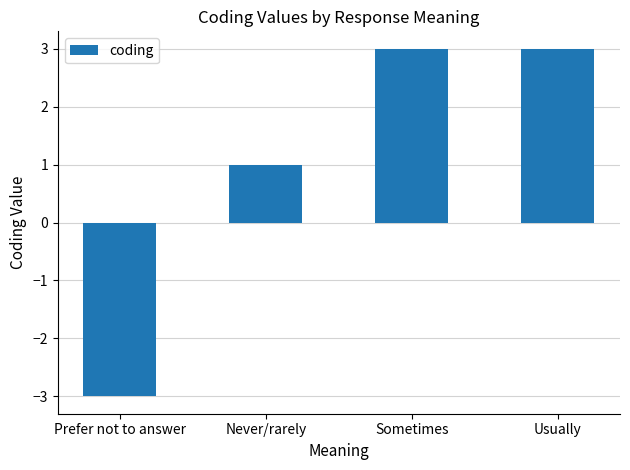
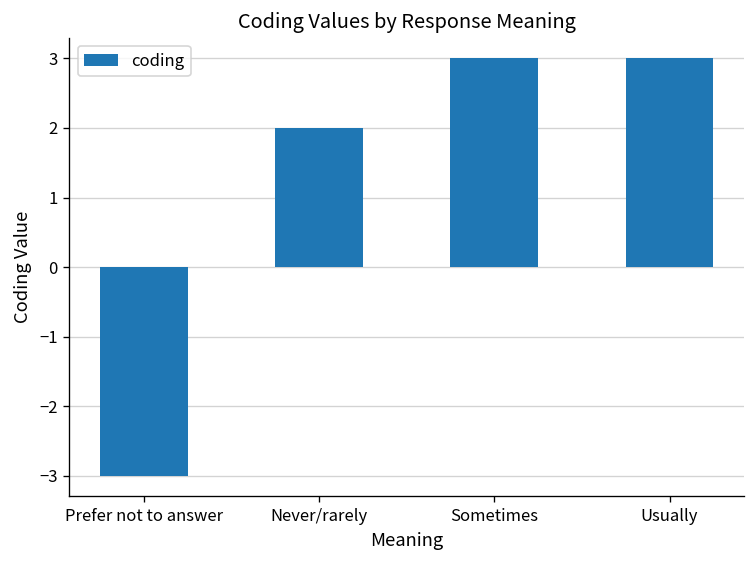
Never/rarely: 1 -> 2
